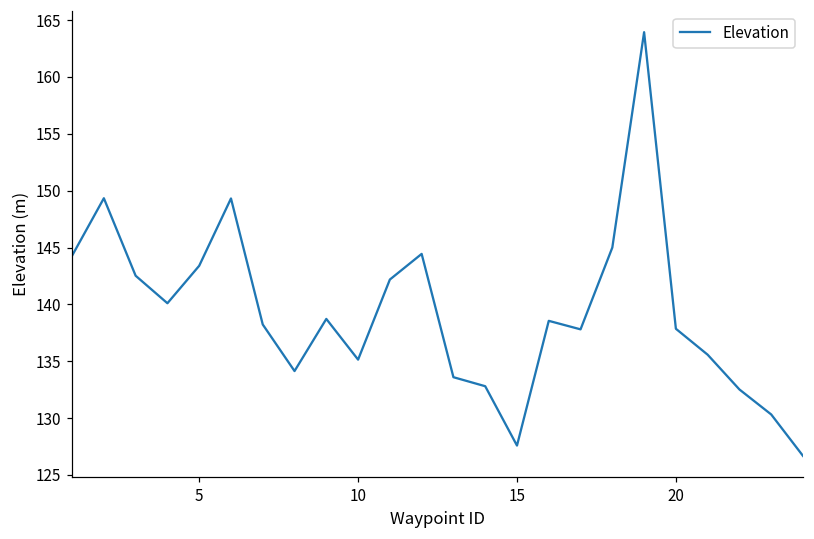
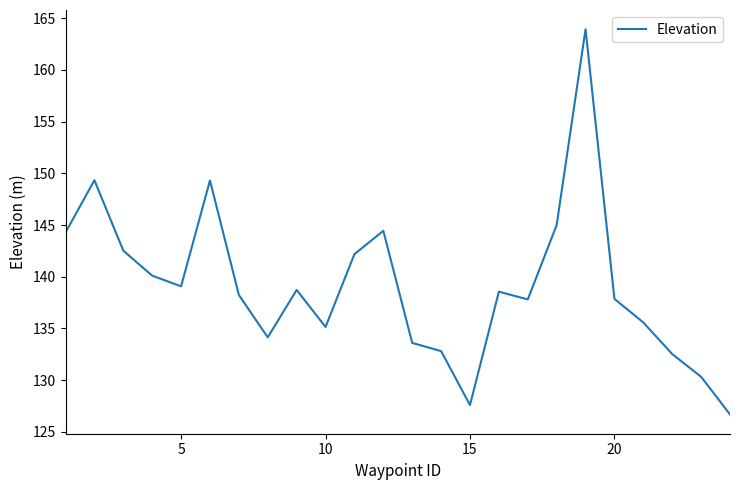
5: 143.4 -> 139.1
